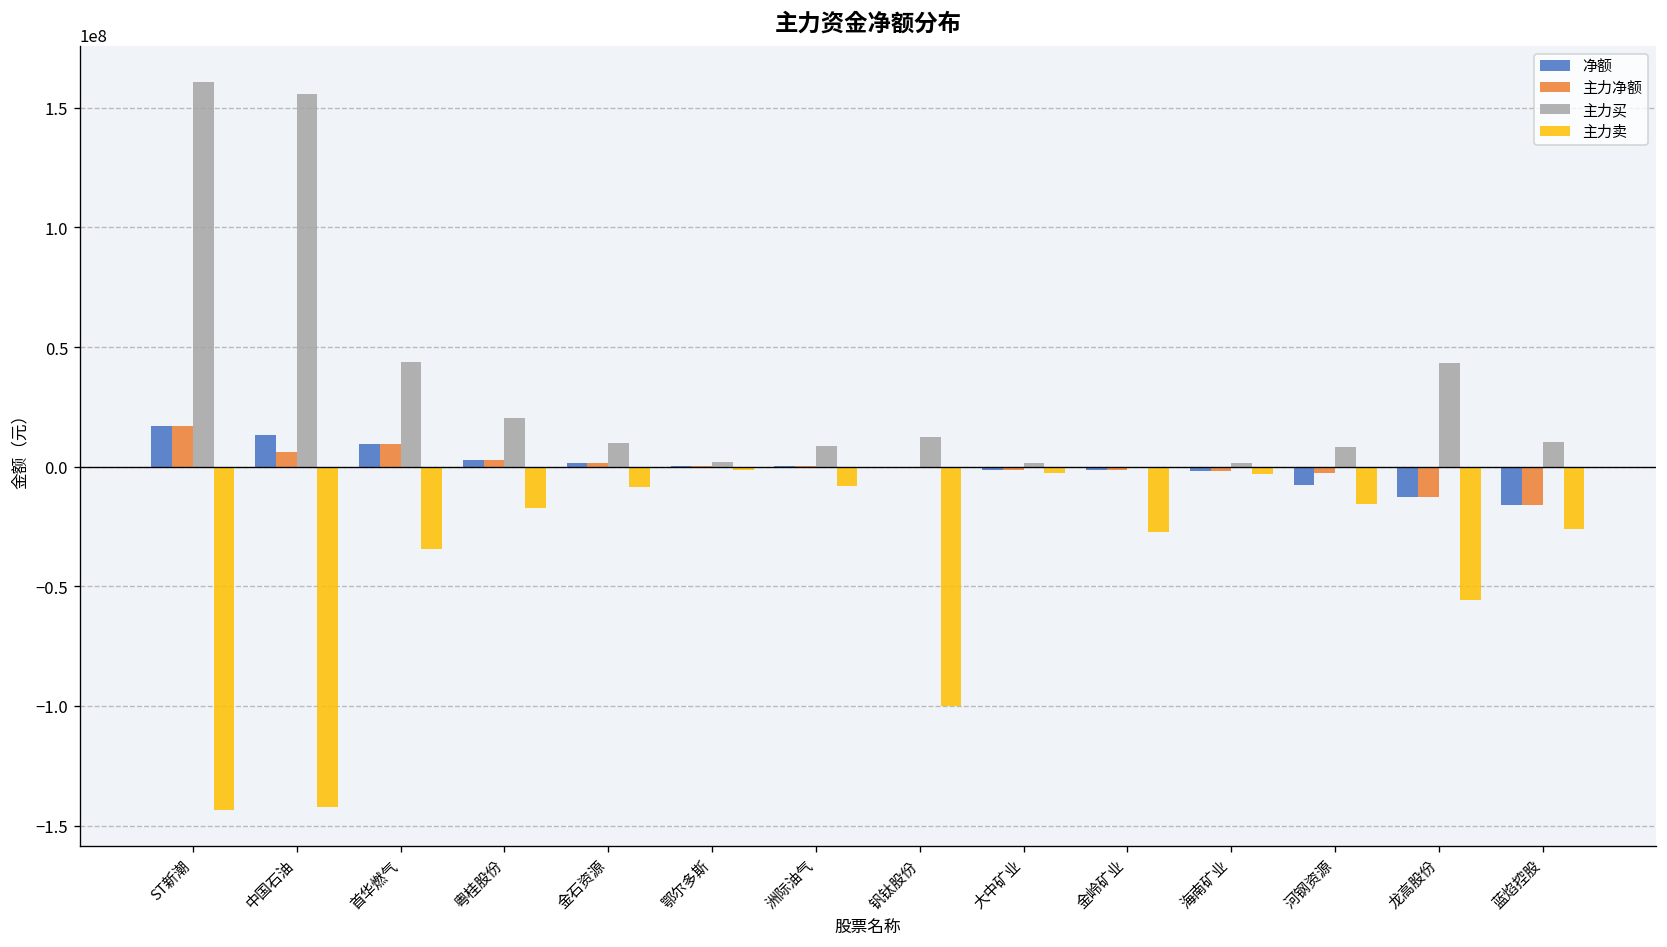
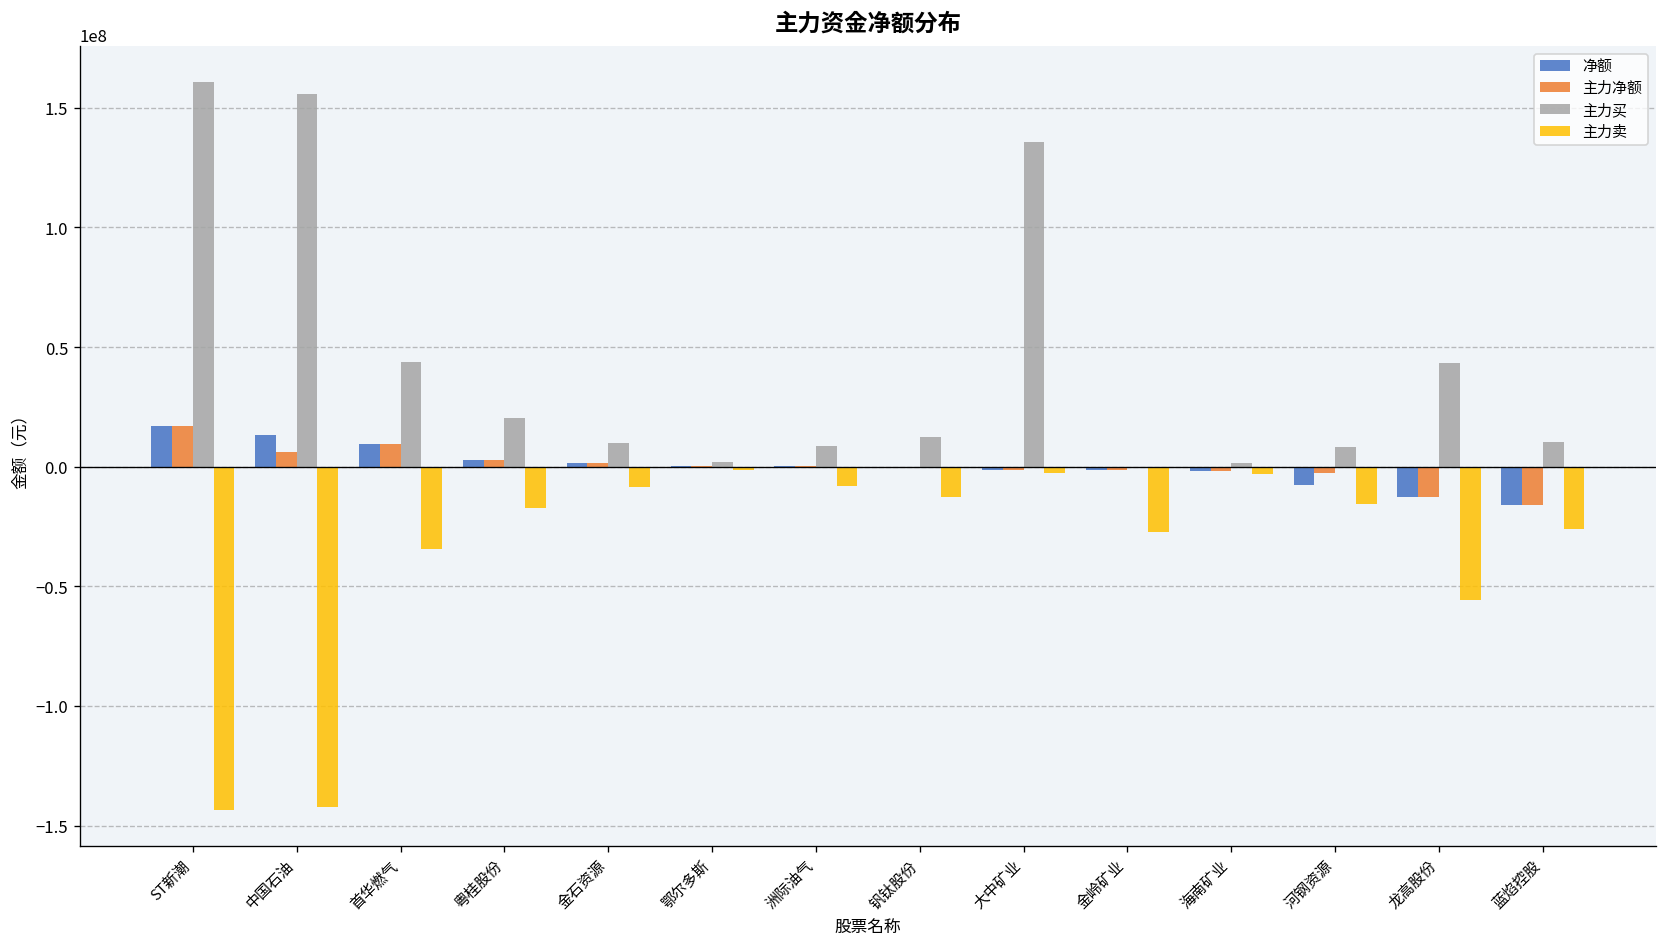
主力卖, 钒钛股份: -100000000 -> -13000000
主力买, 大中矿业: 2000000 -> 136000000
